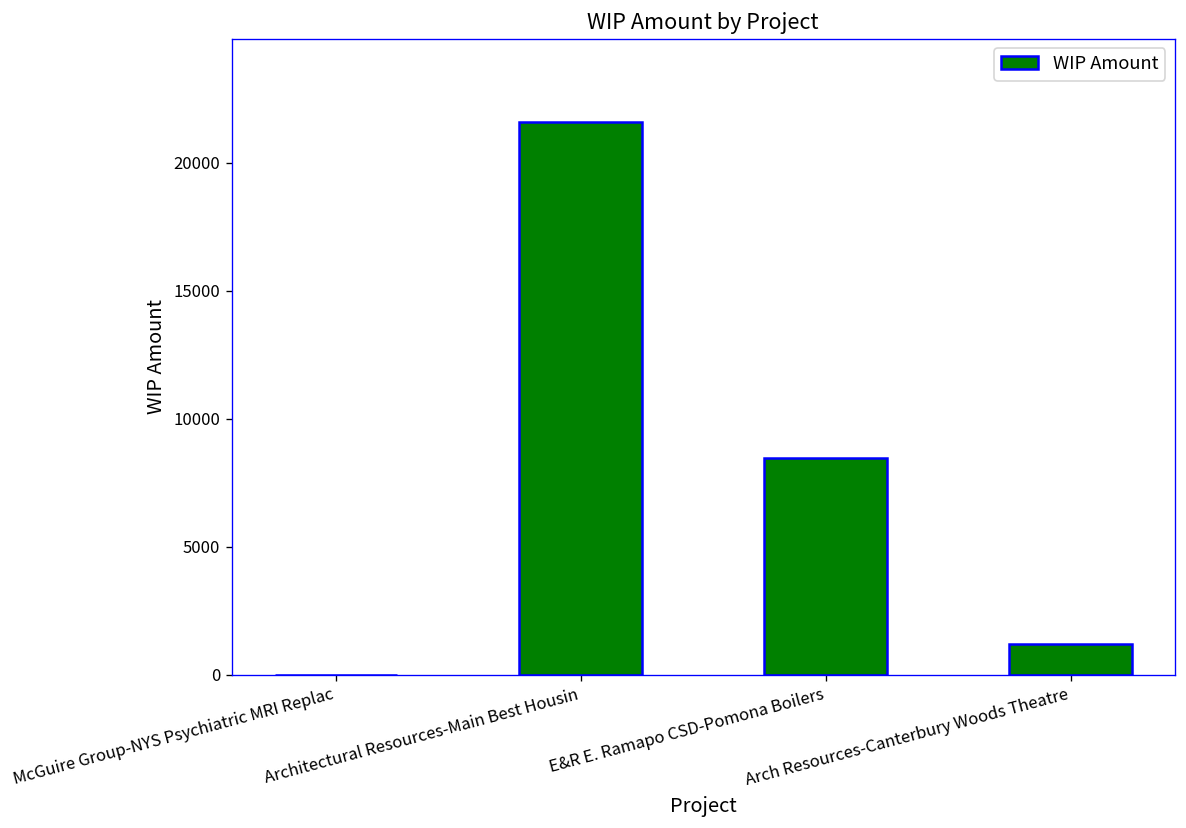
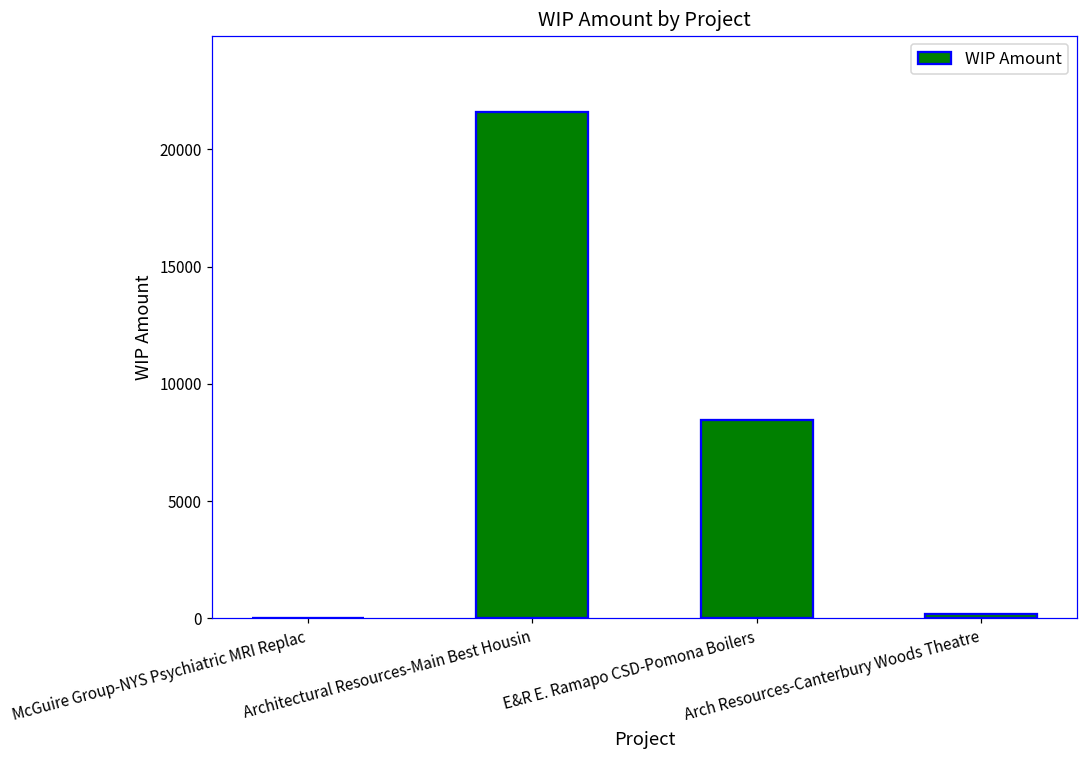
Arch Resources-Canterbury Woods Theatre: 1200 -> 200
